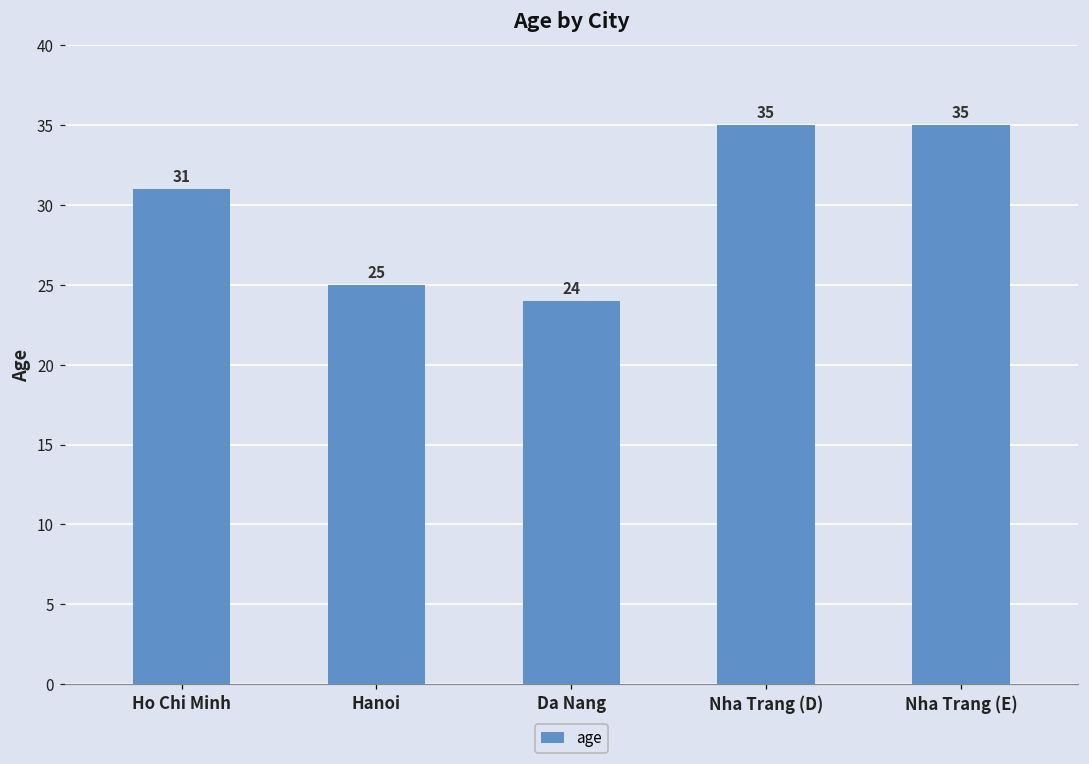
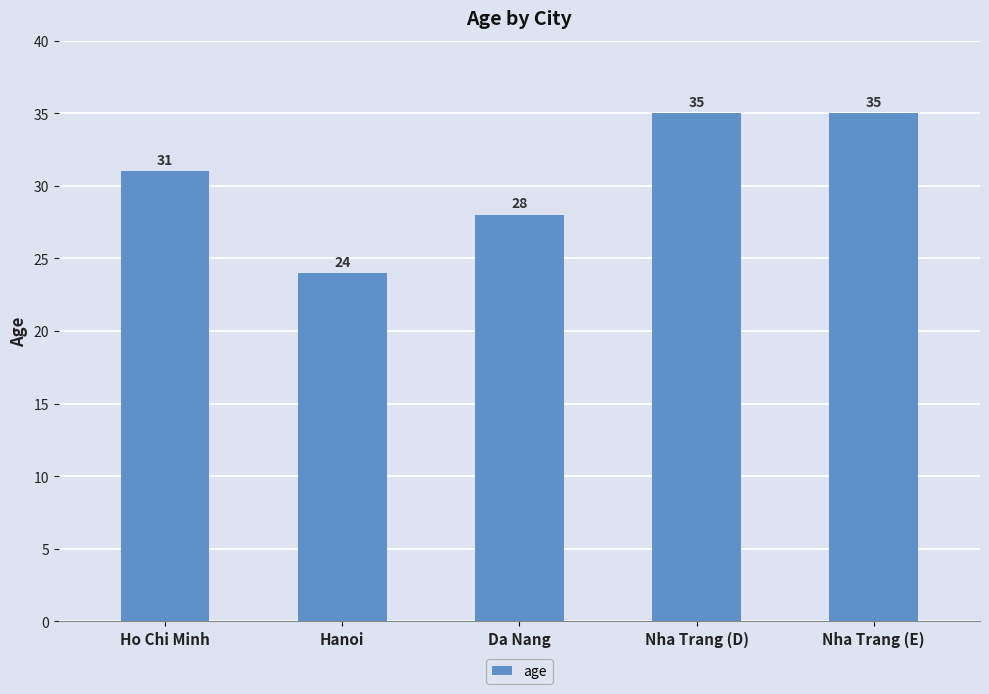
Hanoi: 25 -> 24
Da Nang: 24 -> 28
